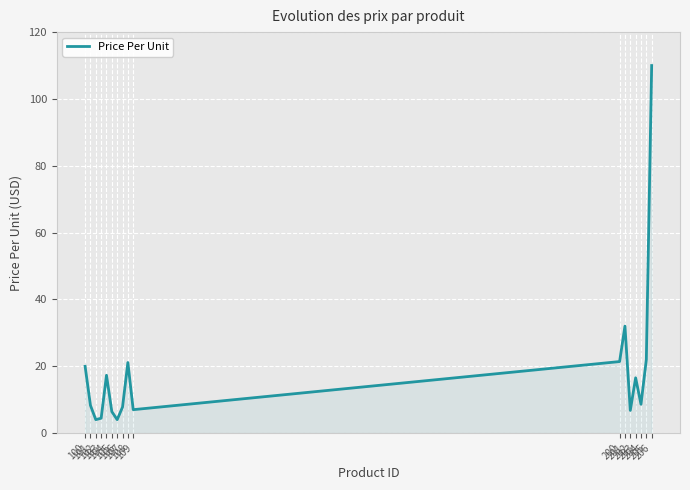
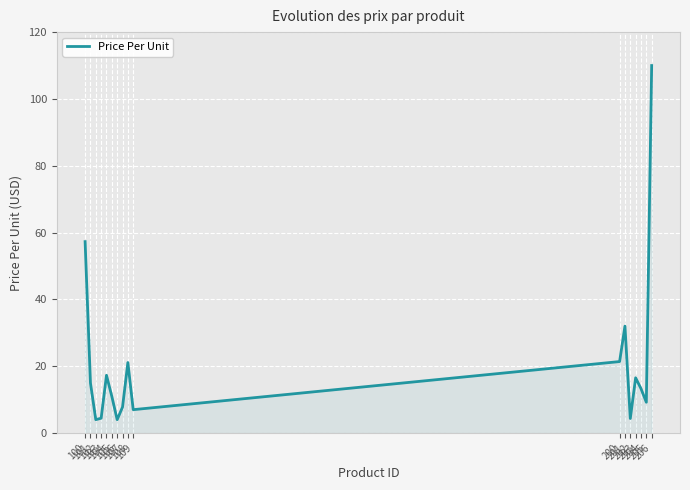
100: 20 -> 57
101: 8 -> 15
105: 6 -> 11
202: 7 -> 4
204: 9 -> 13
205: 22 -> 9
